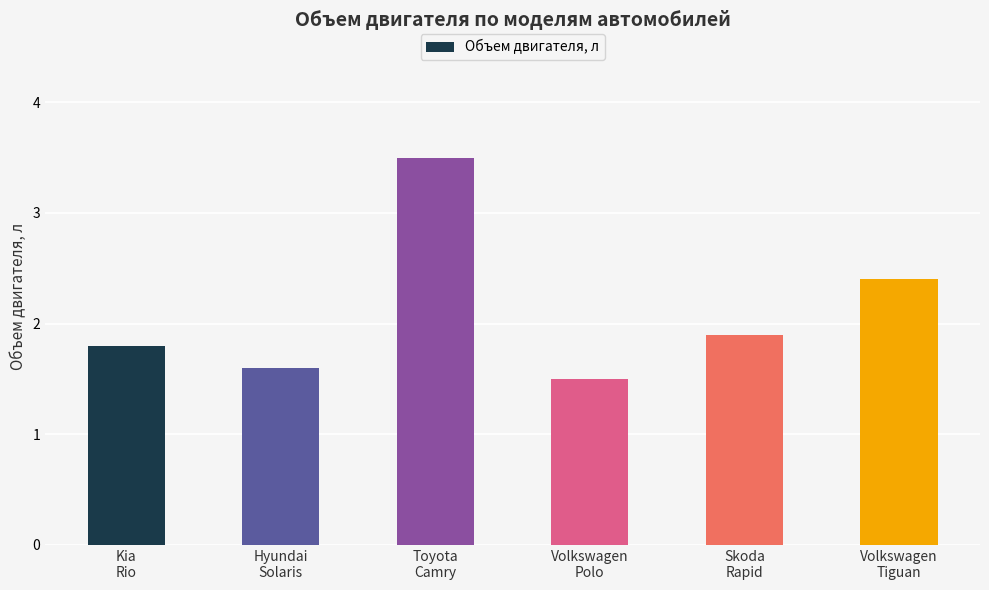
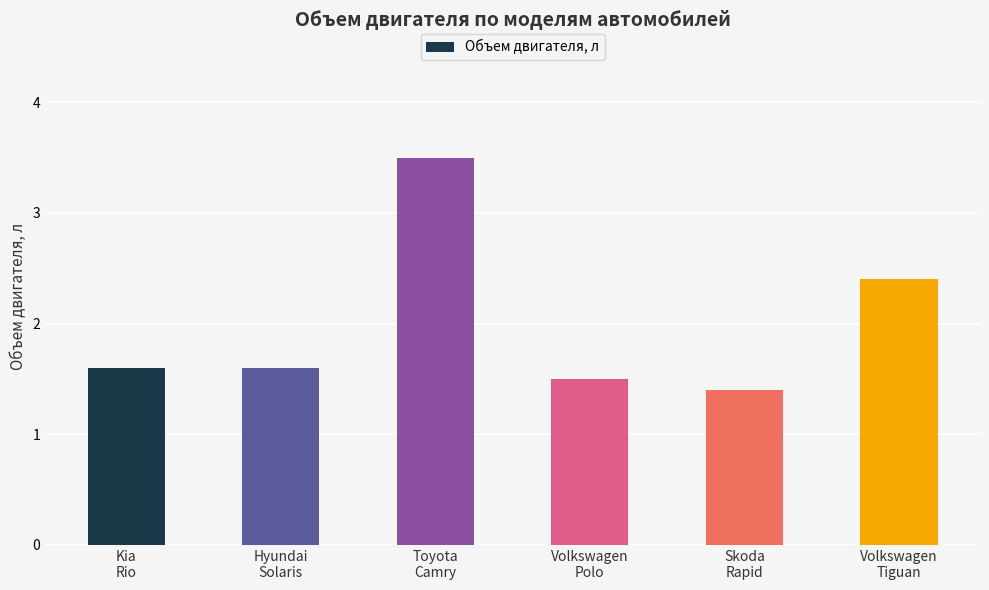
Kia Rio: 1.8 -> 1.6
Skoda Rapid: 1.9 -> 1.4
